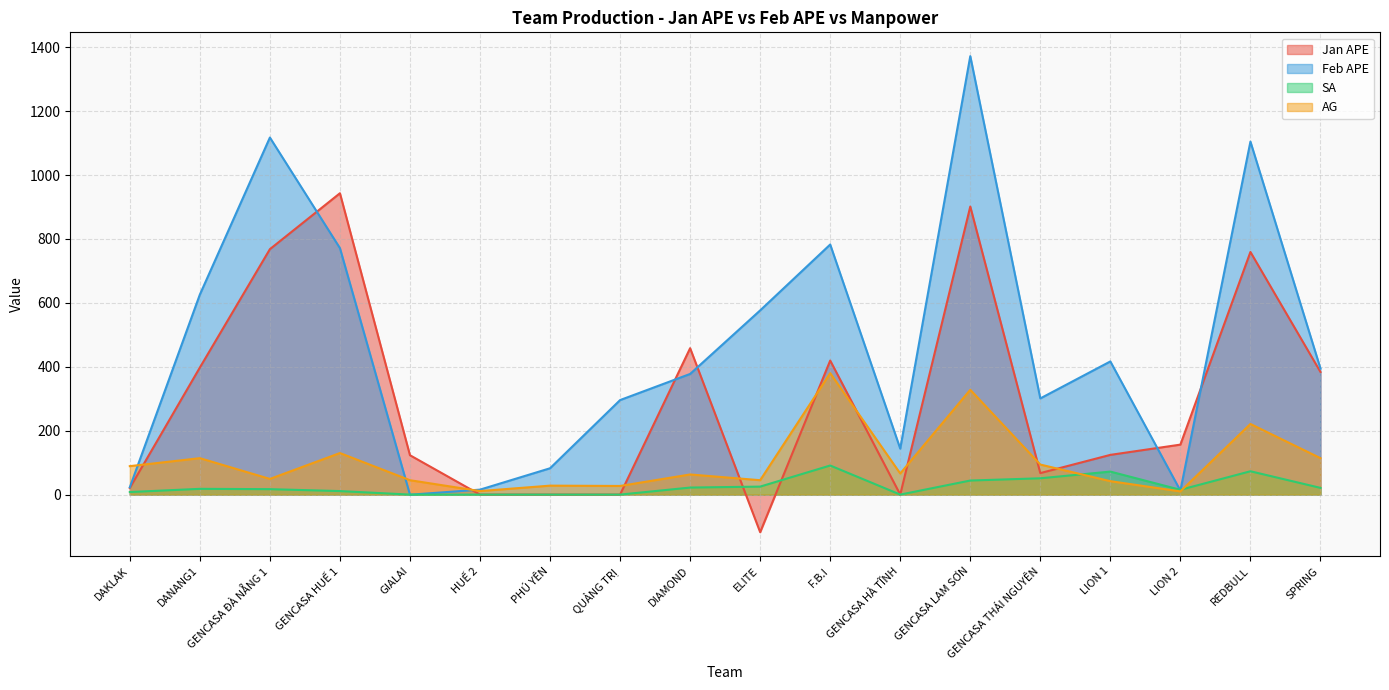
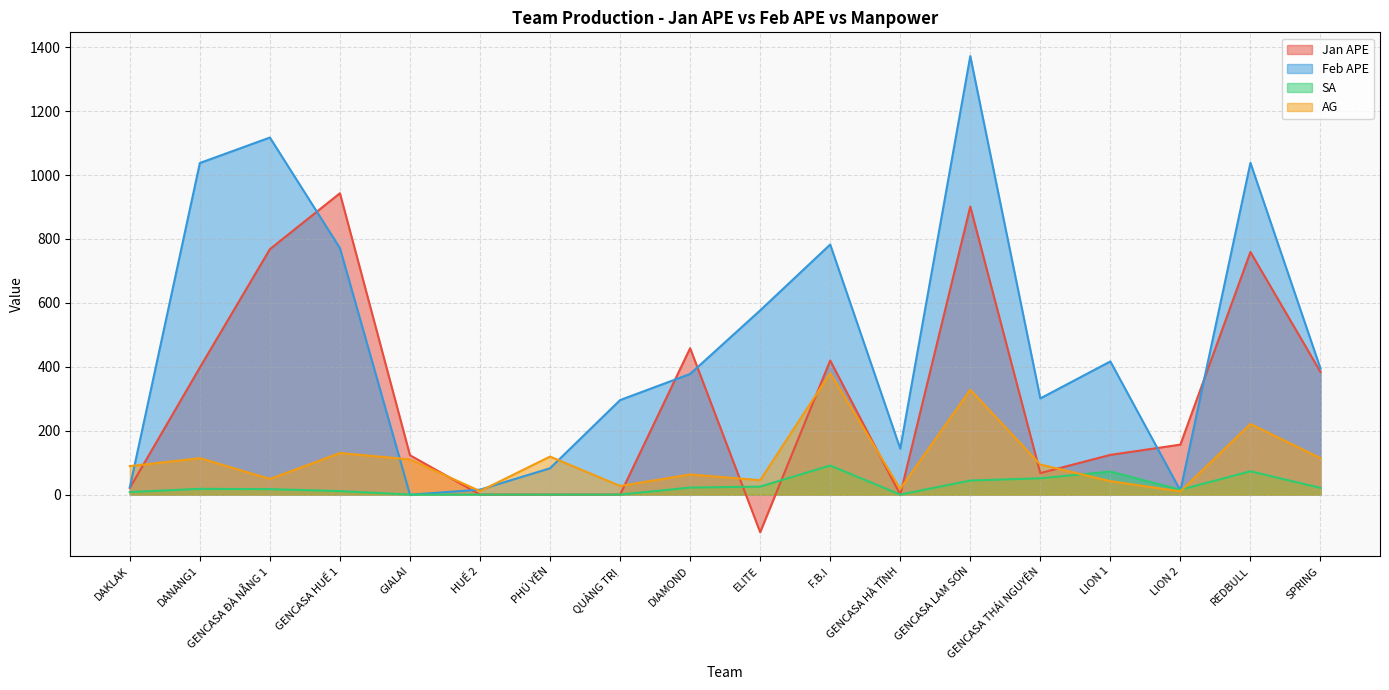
Feb APE, DANANG1: 630 -> 1040
AG, GIALAI: 50 -> 110
AG, PHÚ YÊN: 30 -> 120
AG, GENCASA HÀ TĨNH: 70 -> 20
Feb APE, REDBULL: 1100 -> 1040
